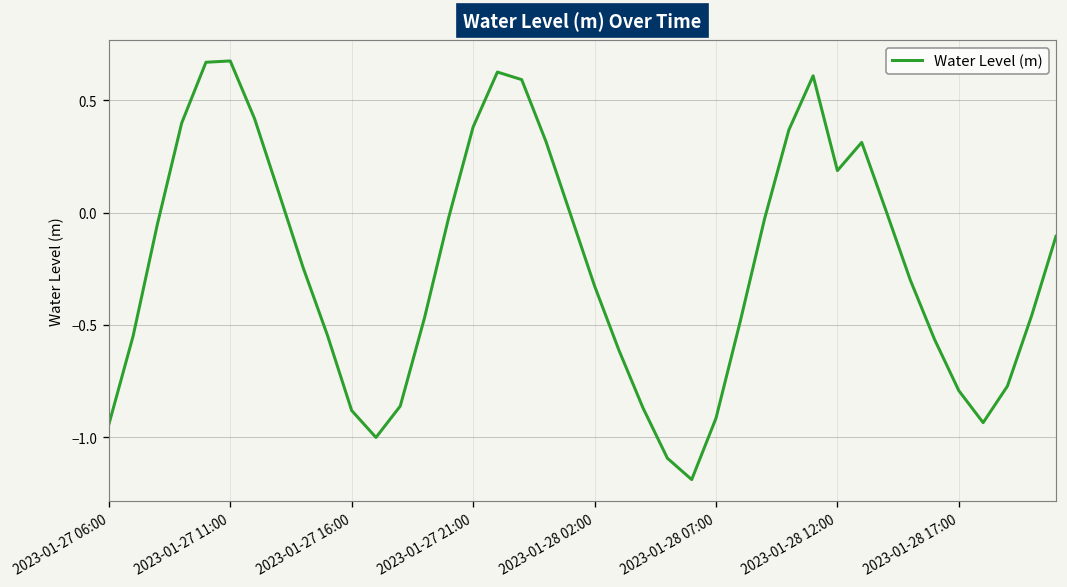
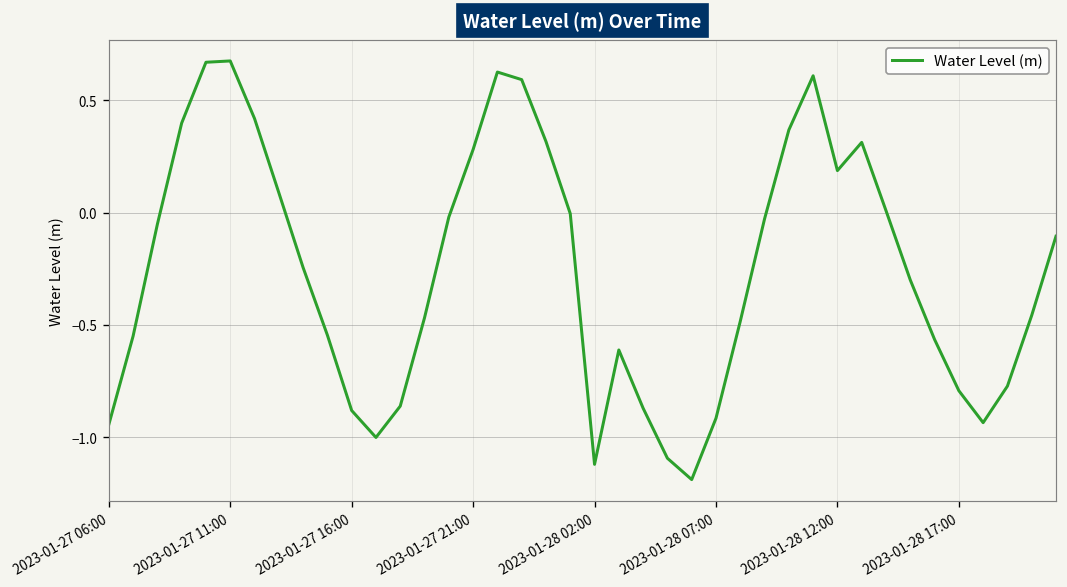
2023-01-27 21:00: 0.38 -> 0.28
2023-01-28 02:00: -0.33 -> -1.12
